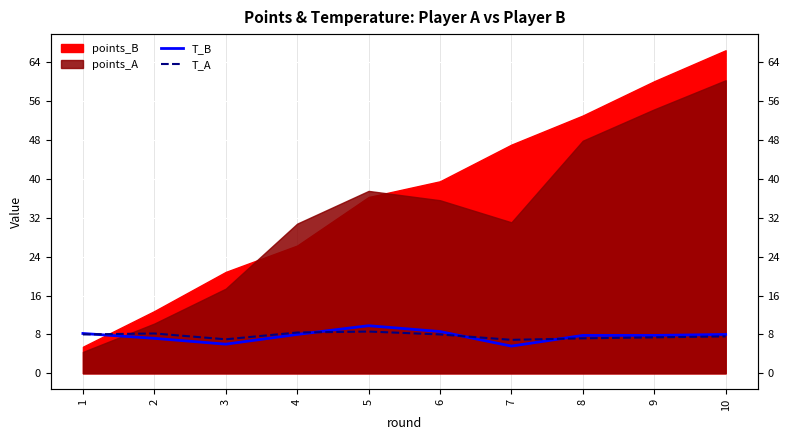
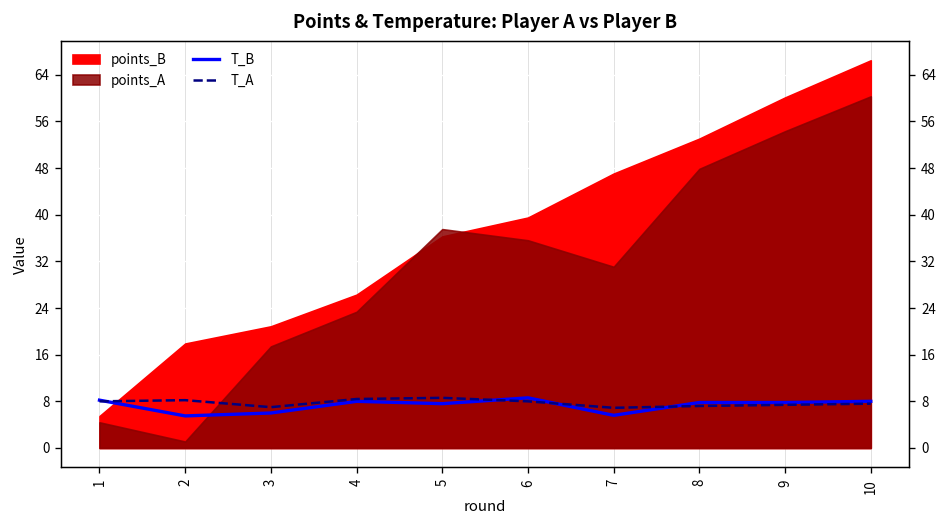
T_B, 2: 7 -> 6
points_B, 2: 13 -> 18
points_A, 2: 10 -> 1
points_A, 4: 31 -> 23
T_B, 5: 10 -> 8
